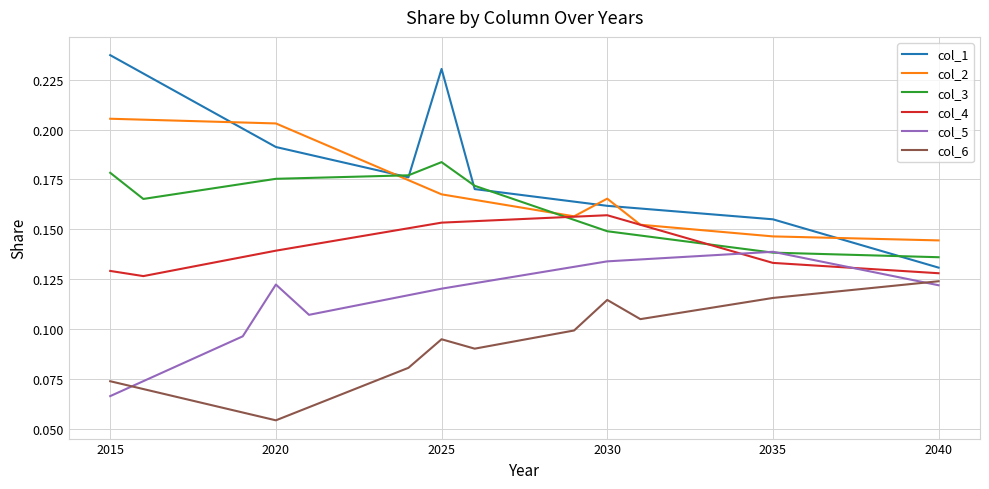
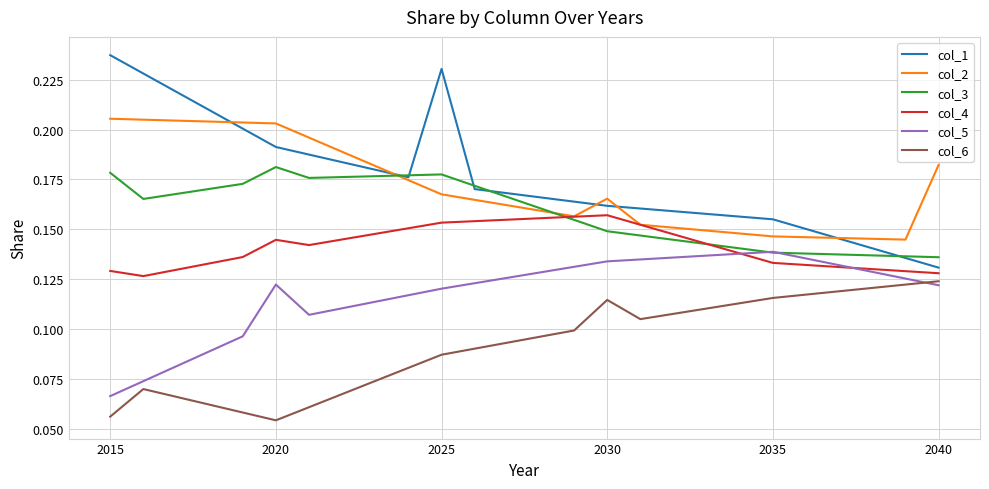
col_6, 2015: 0.074 -> 0.056
col_3, 2020: 0.175 -> 0.181
col_4, 2020: 0.139 -> 0.145
col_3, 2025: 0.184 -> 0.178
col_6, 2025: 0.095 -> 0.087
col_2, 2040: 0.144 -> 0.182
